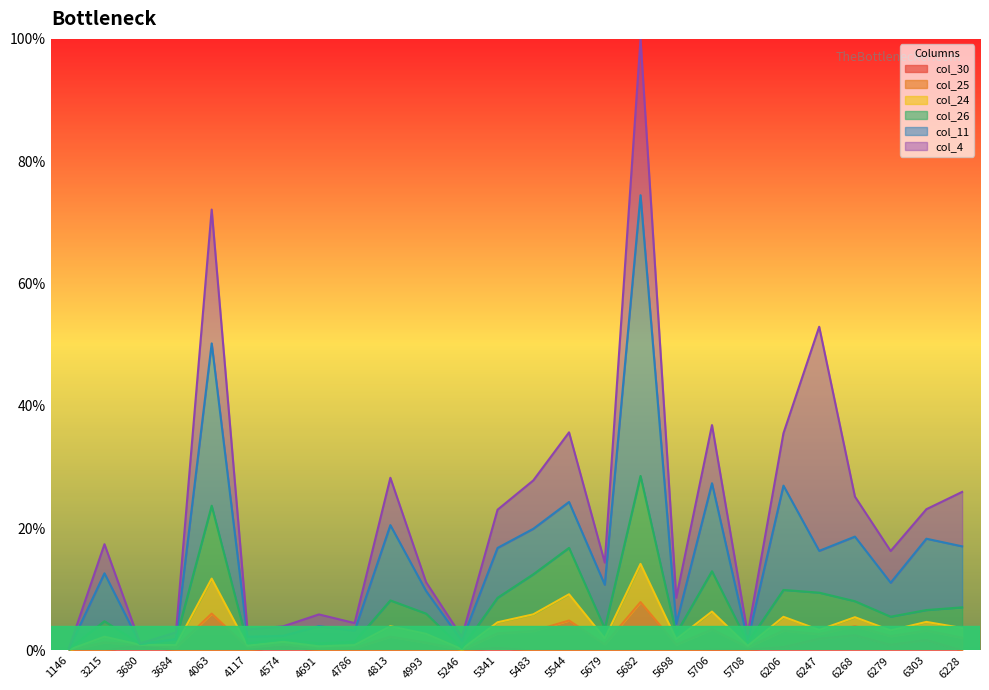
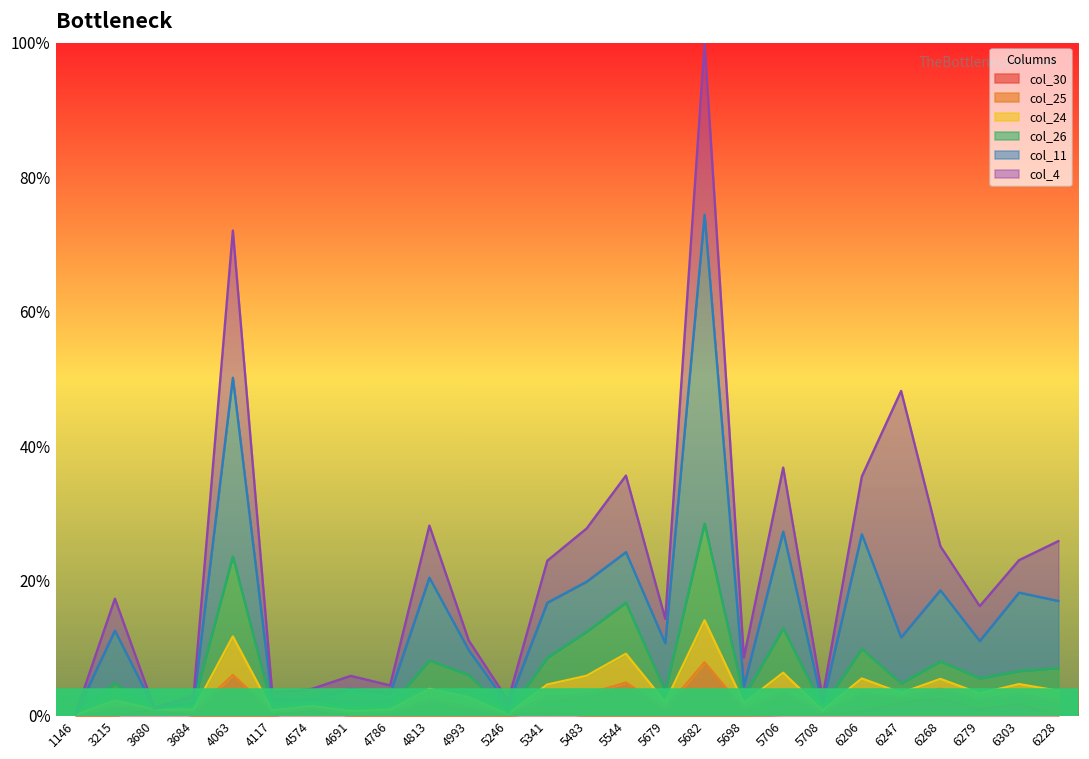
col_26, 6247: 6% -> 1%
